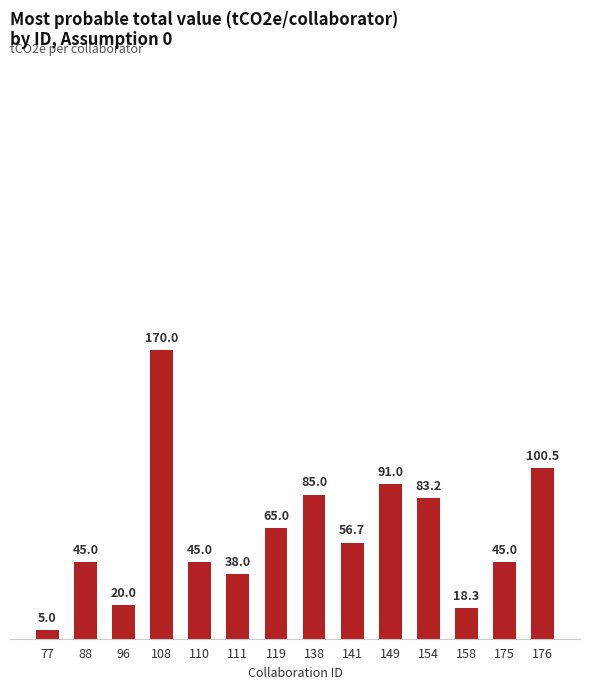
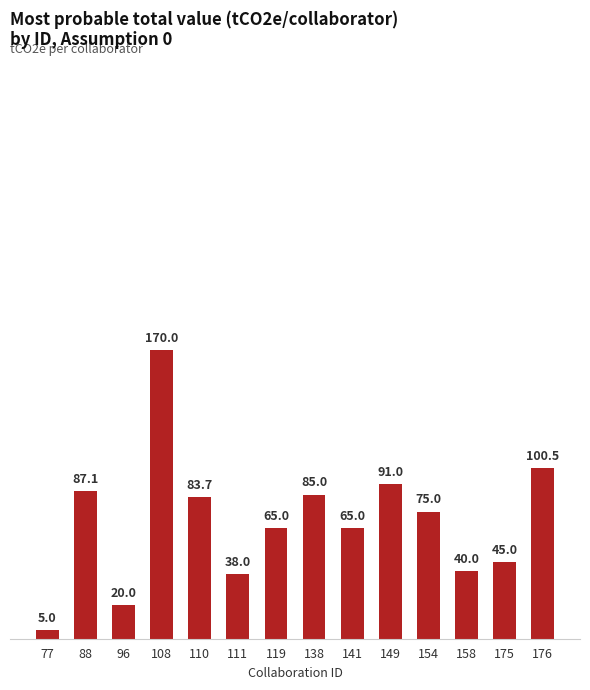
88: 45.0 -> 87.1
110: 45.0 -> 83.7
141: 56.7 -> 65.0
154: 83.2 -> 75.0
158: 18.3 -> 40.0
